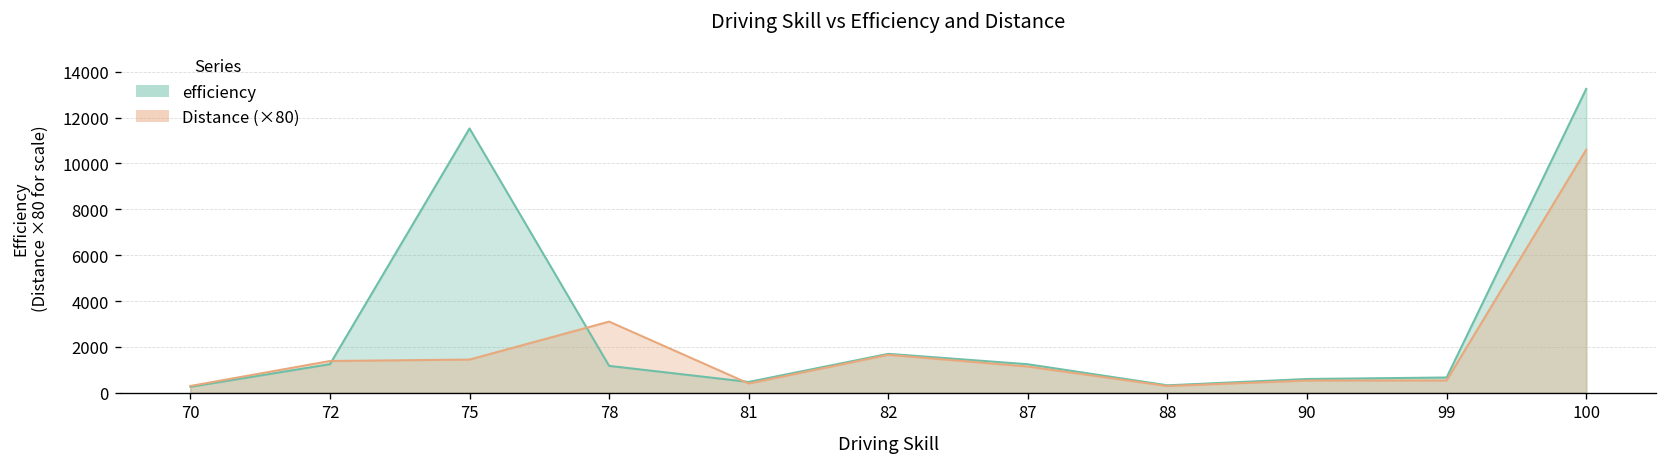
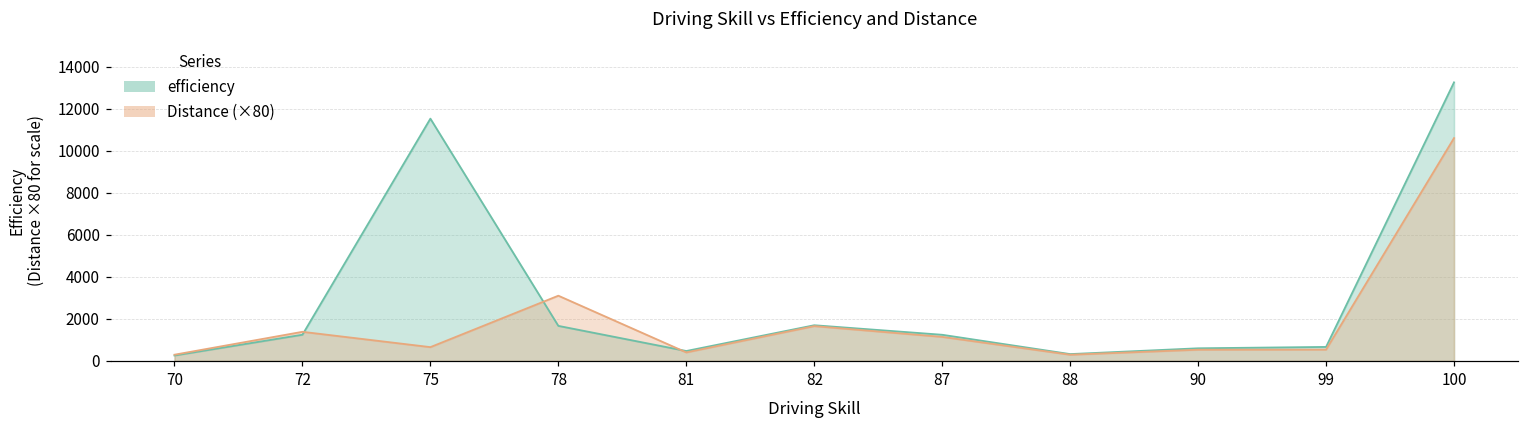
Distance (×80), 75: 1400 -> 700
efficiency, 78: 1200 -> 1700
